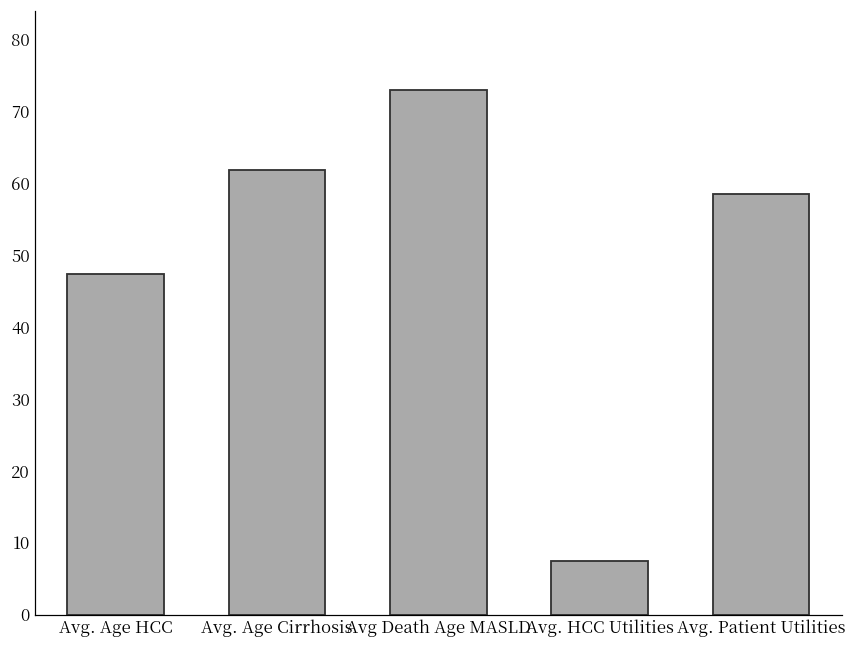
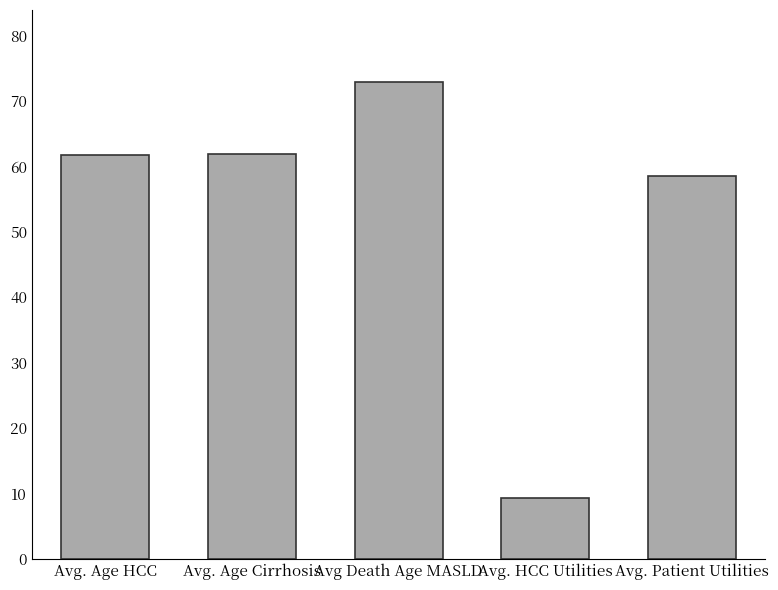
Avg. Age HCC: 47 -> 62
Avg. HCC Utilities: 7 -> 9
